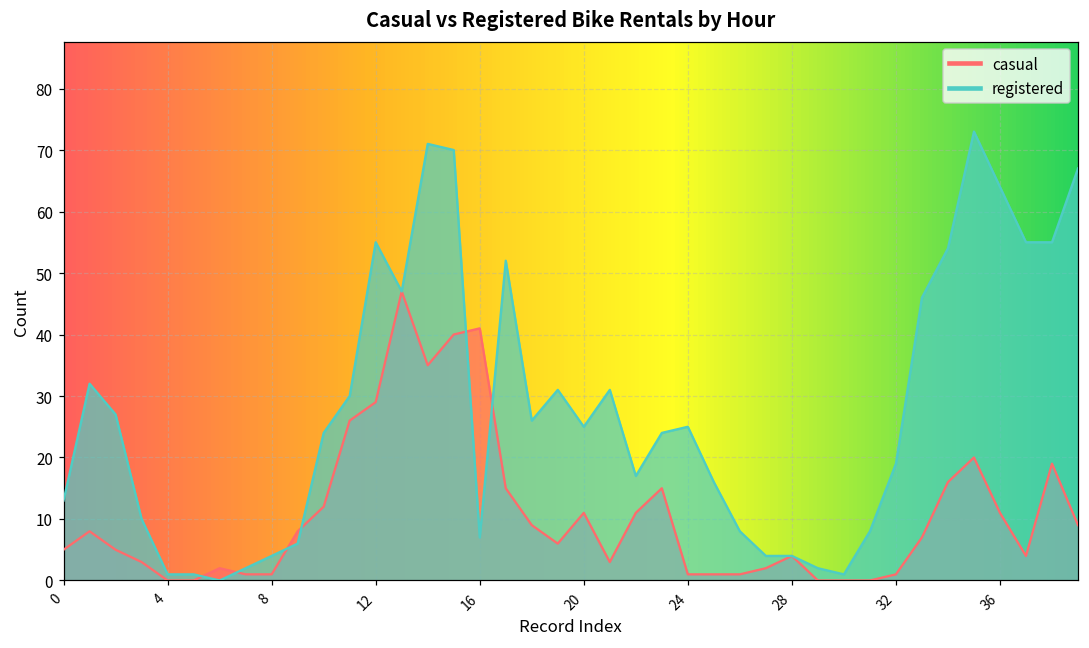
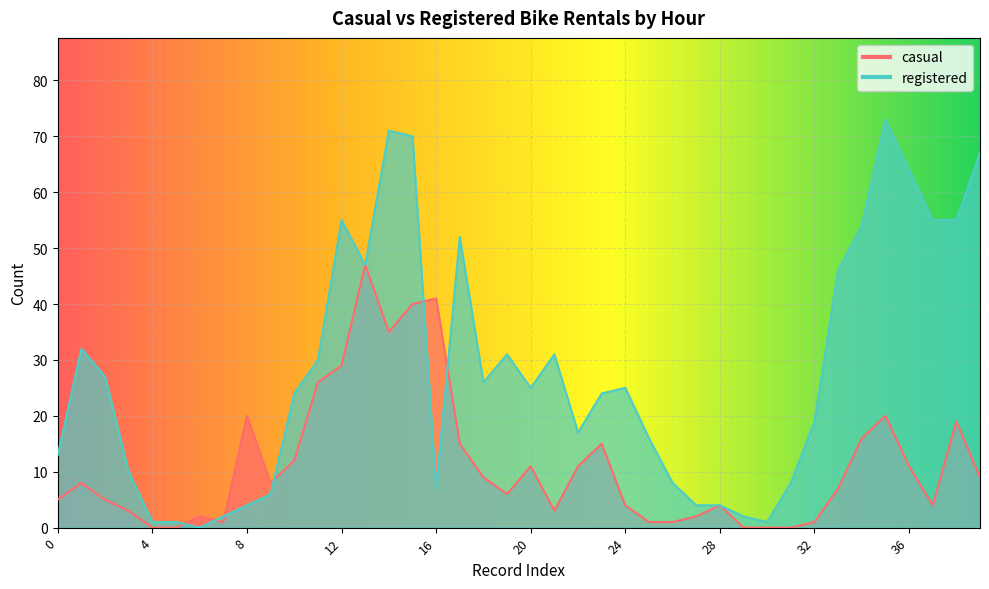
casual, 8: 1 -> 20
casual, 24: 1 -> 4
